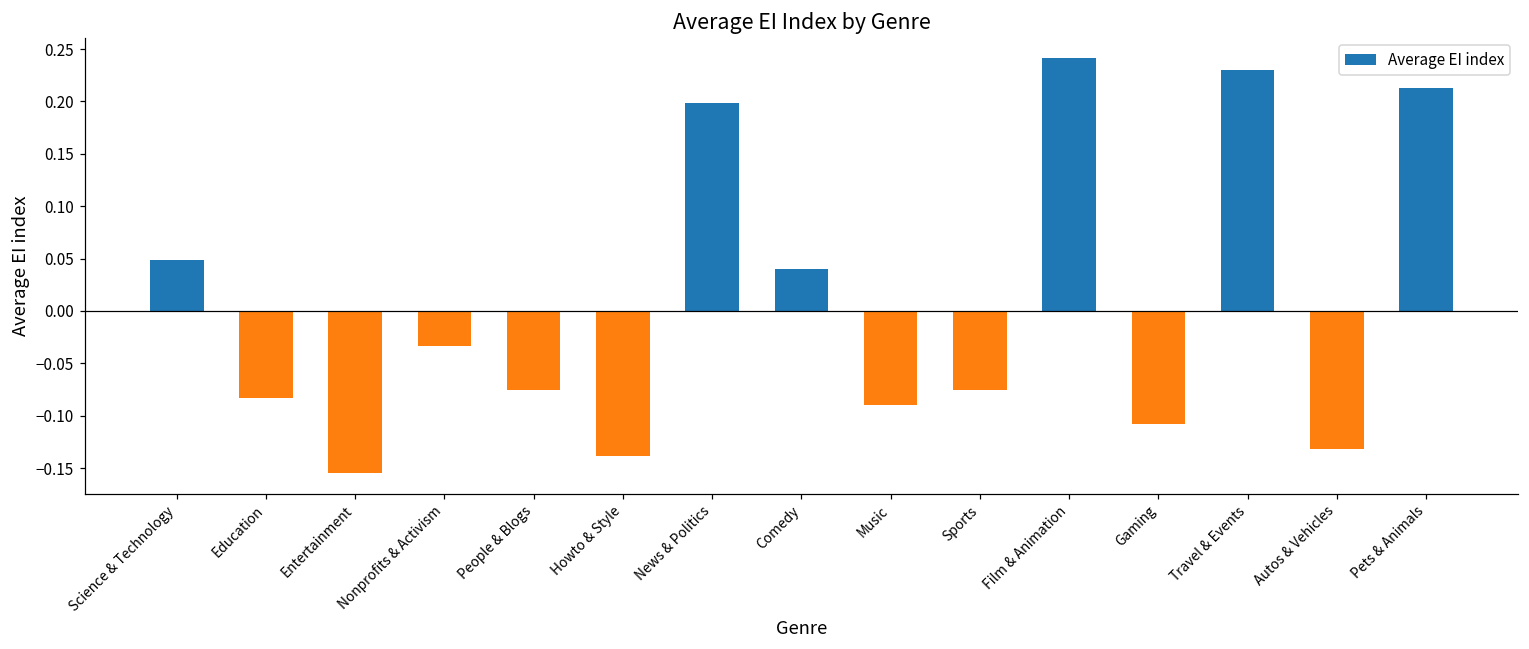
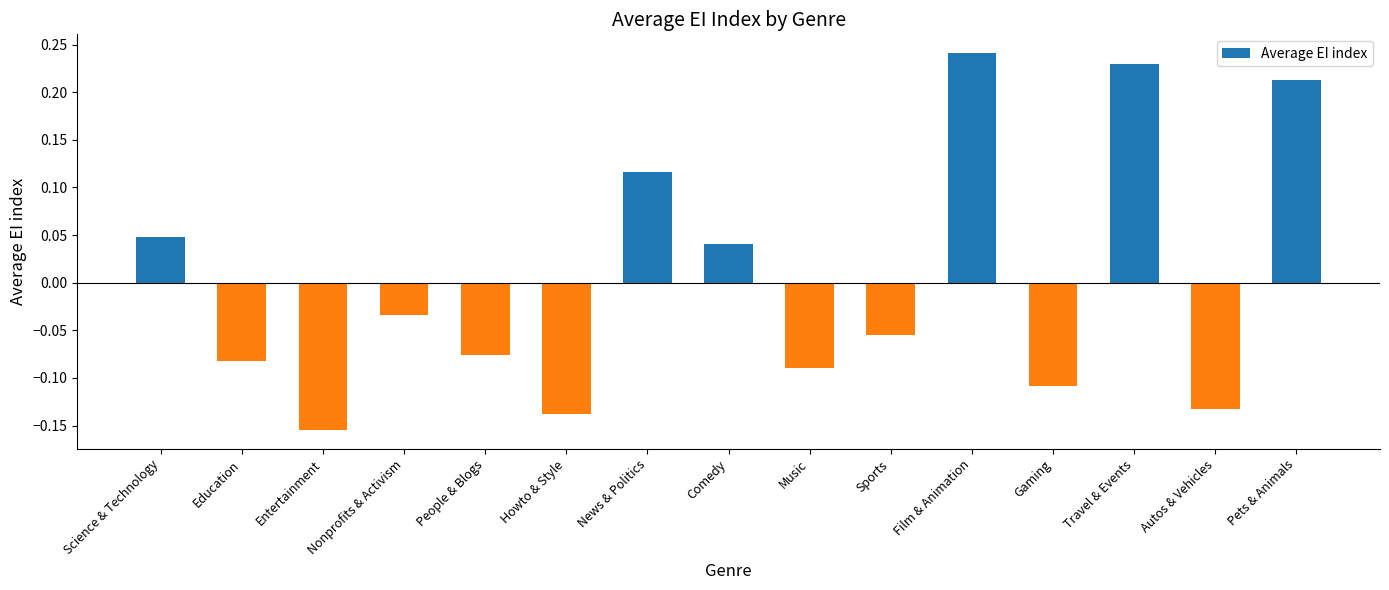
News & Politics: 0.20 -> 0.12
Sports: -0.08 -> -0.06
